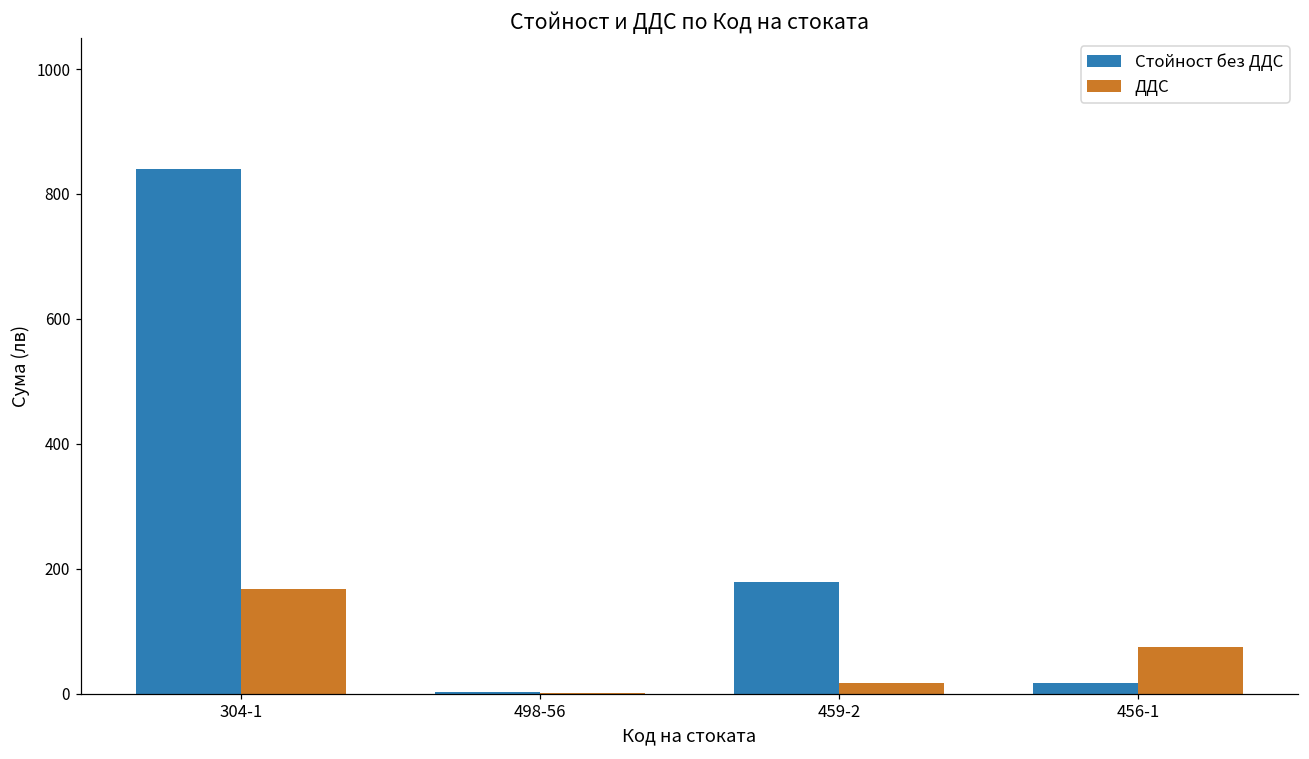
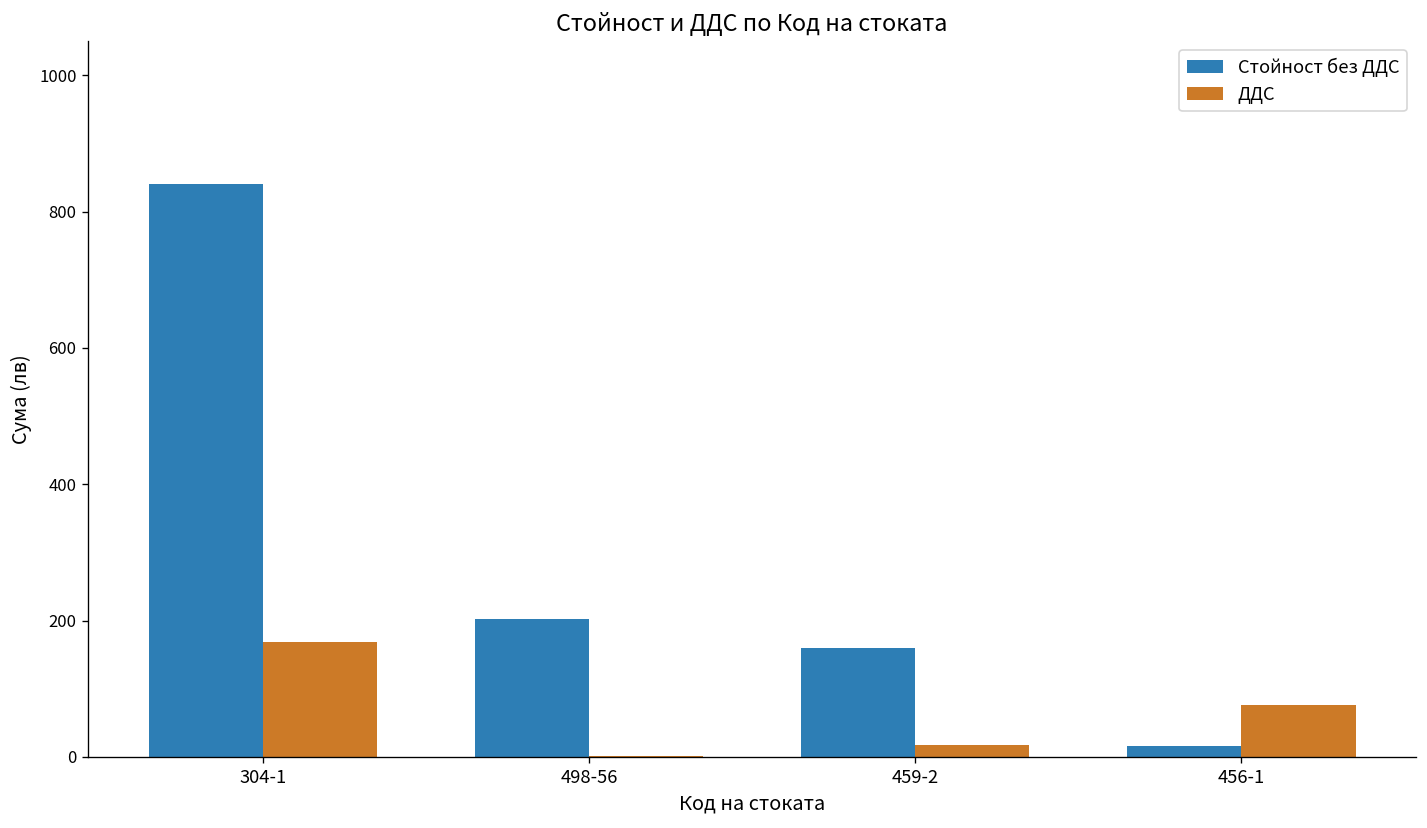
Стойност без ДДС, 498-56: 0 -> 200
Стойност без ДДС, 459-2: 180 -> 160
